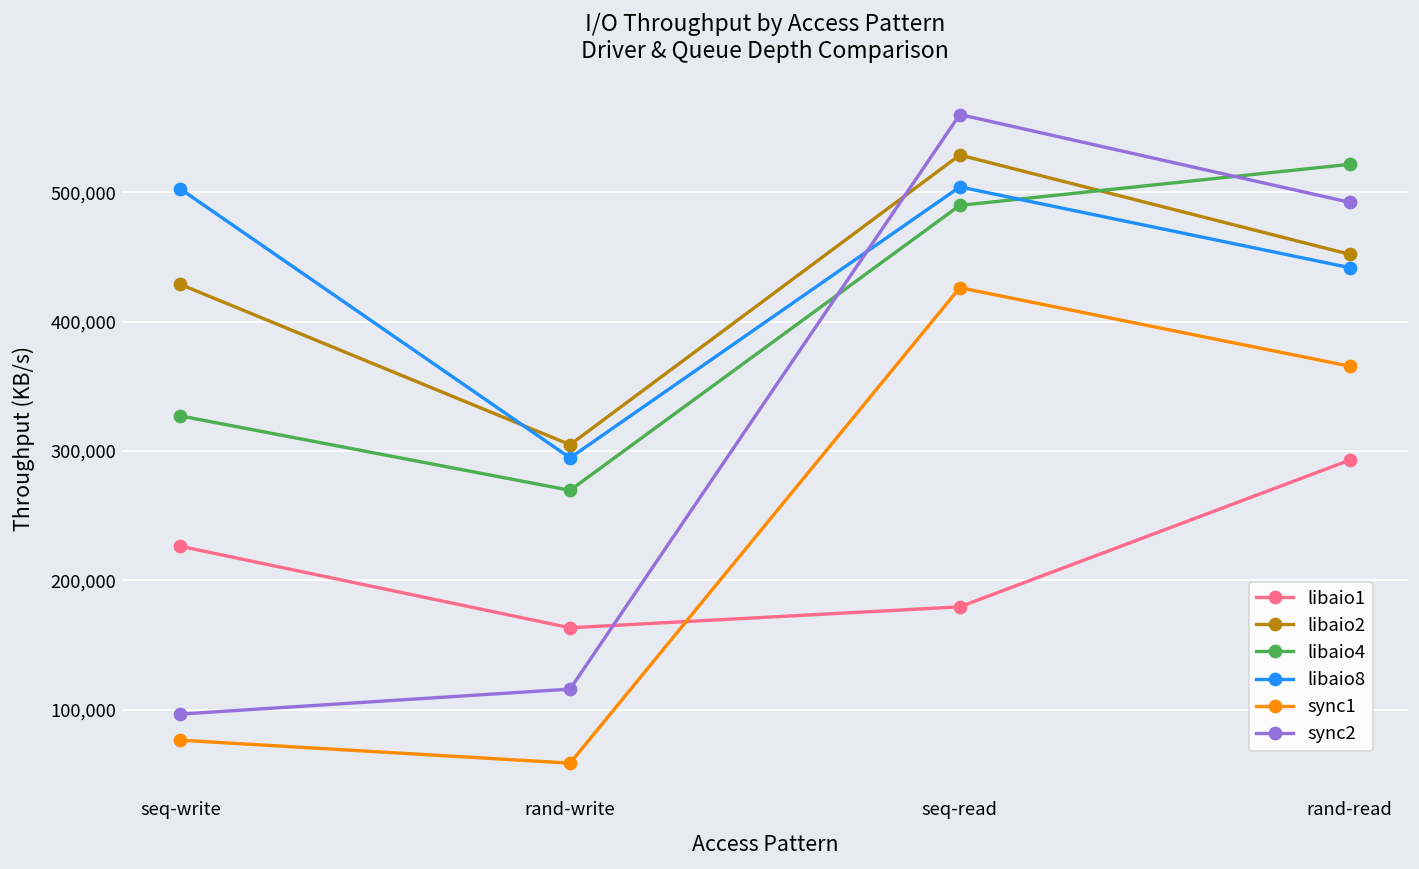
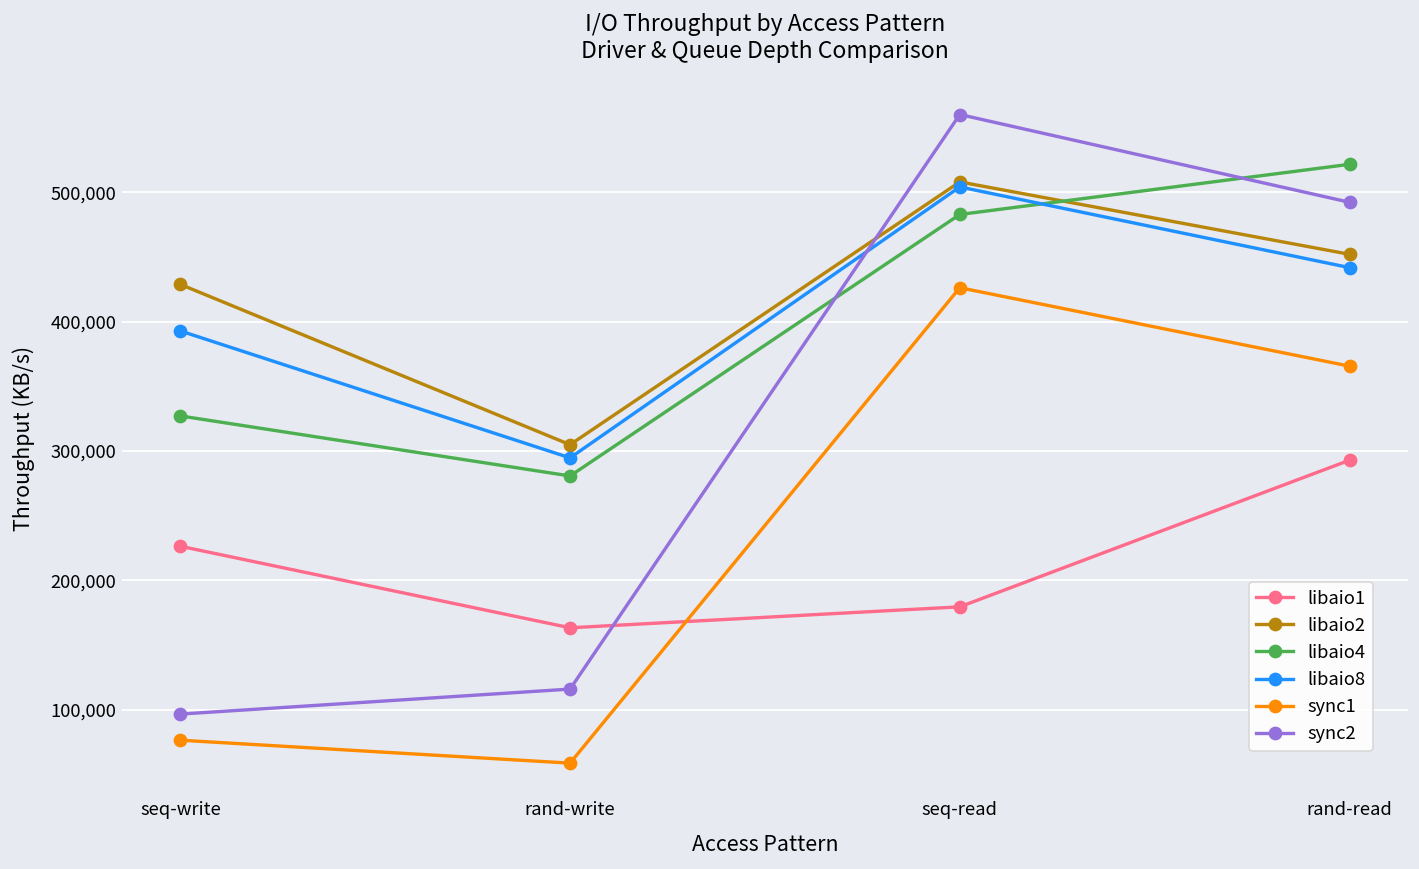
libaio8, seq-write: 503,000 -> 393,000
libaio4, rand-write: 270,000 -> 281,000
libaio2, seq-read: 529,000 -> 508,000
libaio4, seq-read: 490,000 -> 483,000
